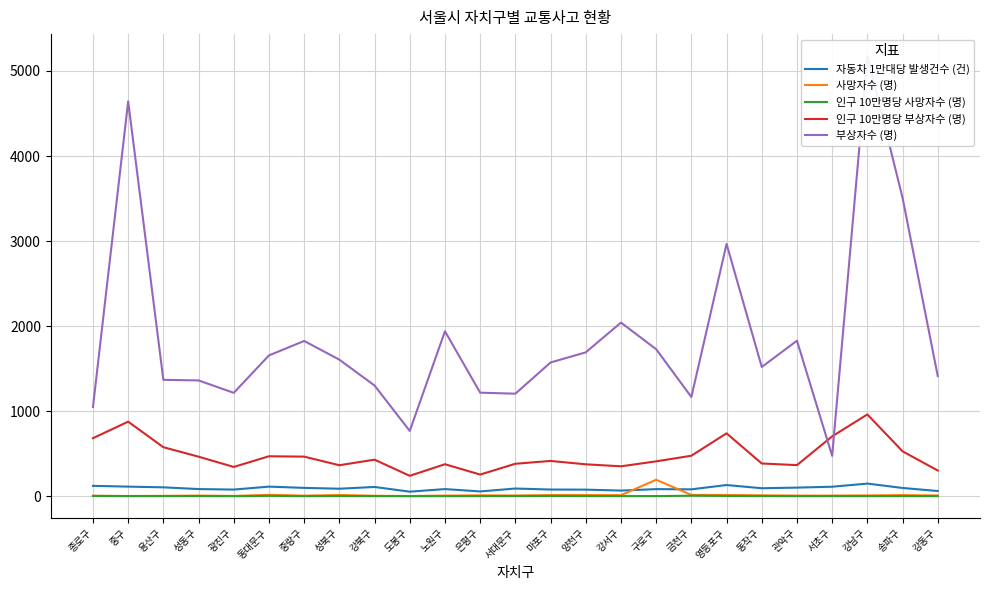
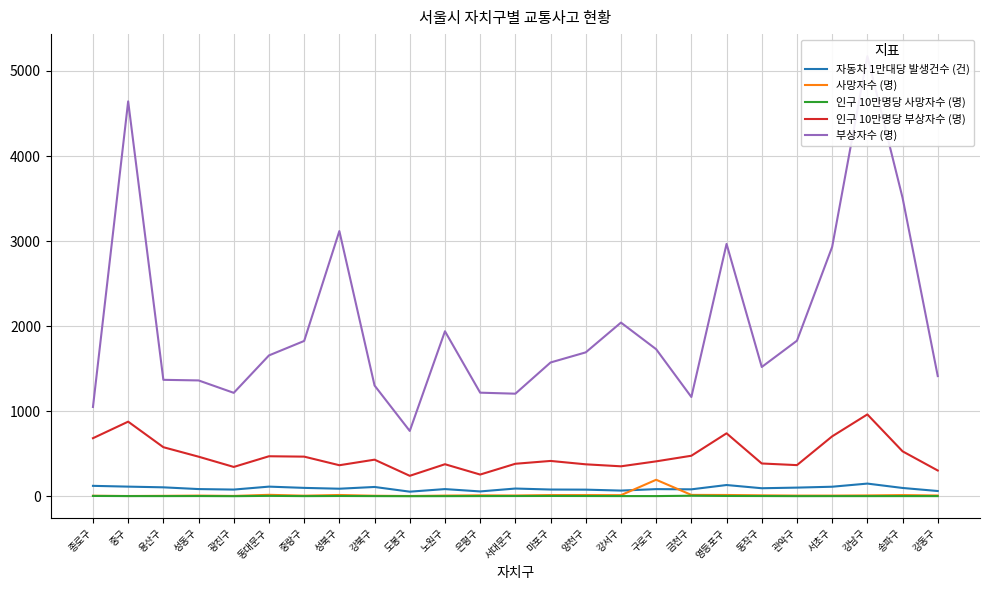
부상자수 (명), 성북구: 1600 -> 3100
부상자수 (명), 서초구: 500 -> 2900
